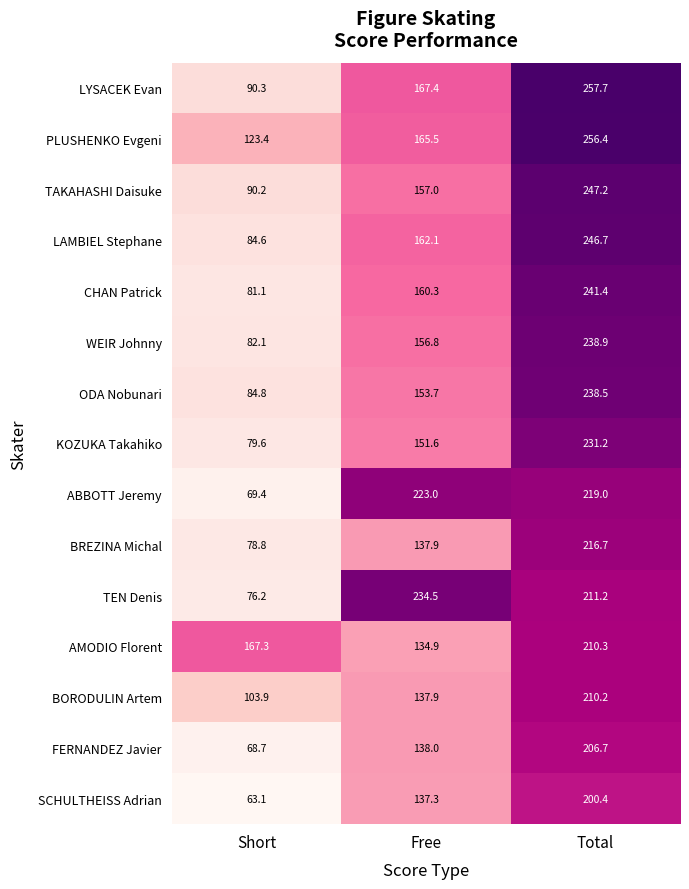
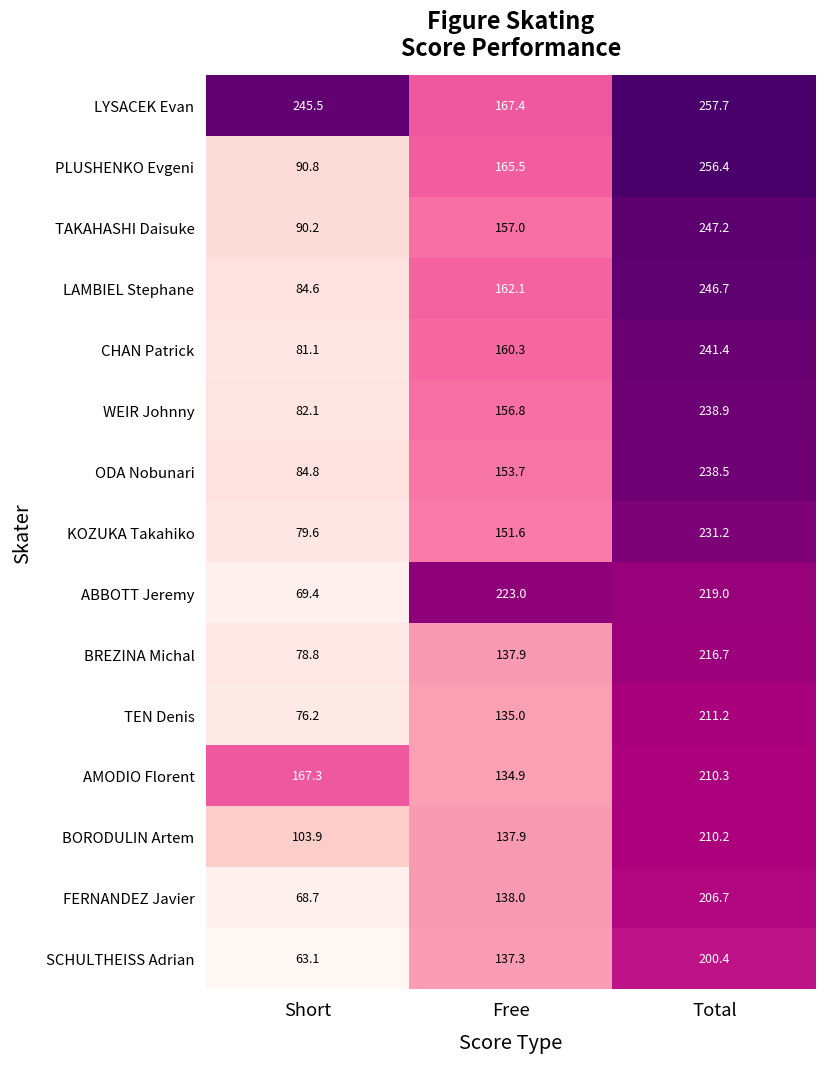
LYSACEK Evan, Short: 90.3 -> 245.5
PLUSHENKO Evgeni, Short: 123.4 -> 90.8
TEN Denis, Free: 234.5 -> 135.0
